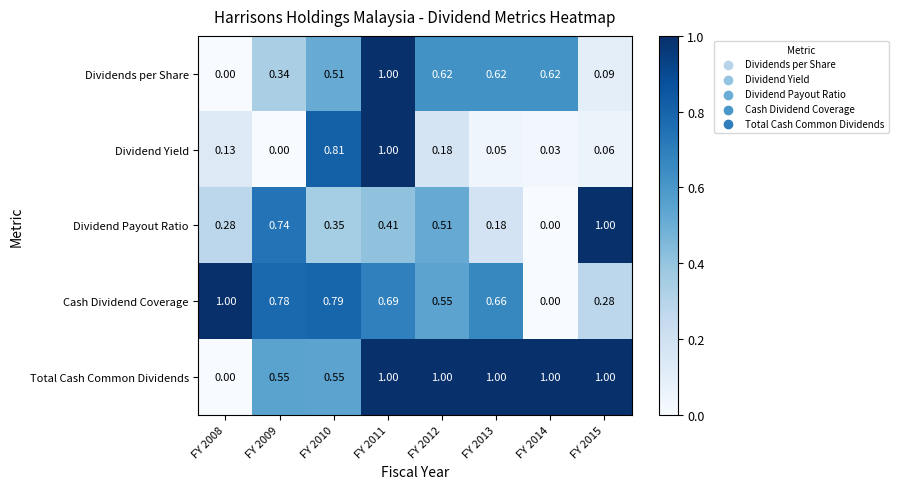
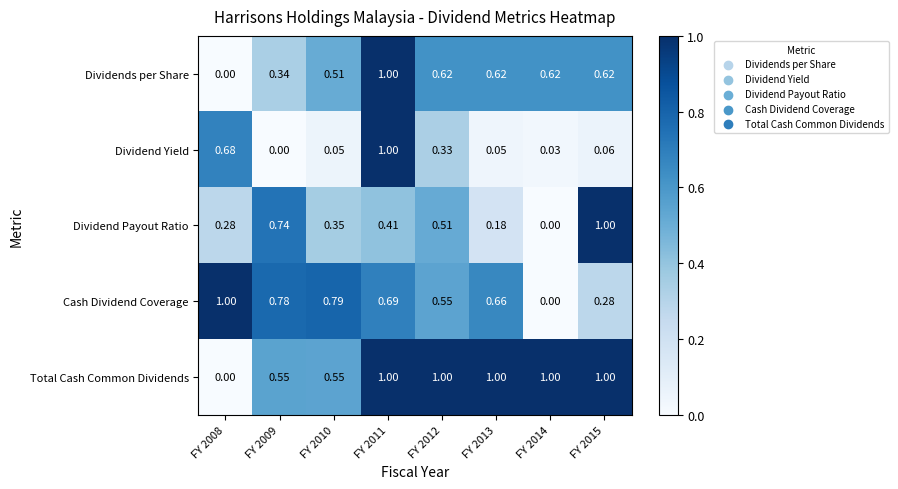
Dividends per Share, FY 2015: 0.09 -> 0.62
Dividend Yield, FY 2008: 0.13 -> 0.68
Dividend Yield, FY 2010: 0.81 -> 0.05
Dividend Yield, FY 2012: 0.18 -> 0.33
